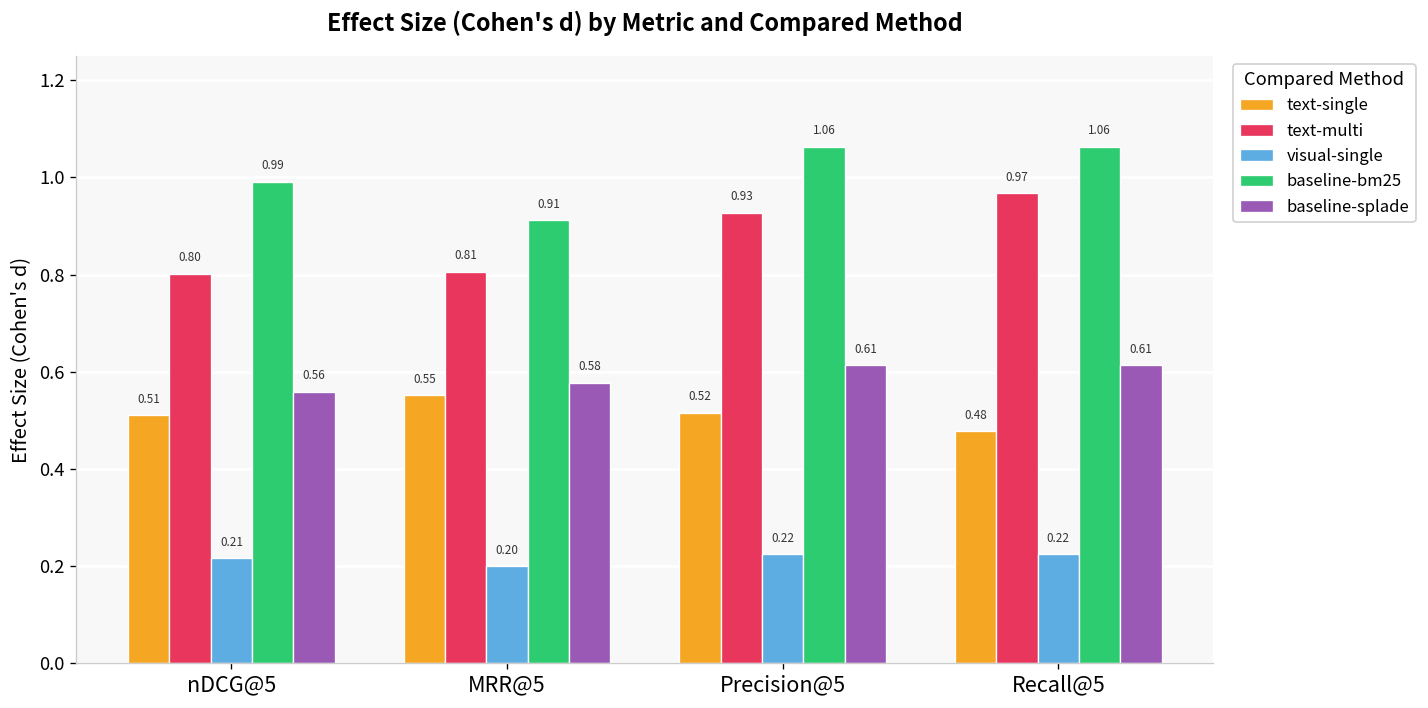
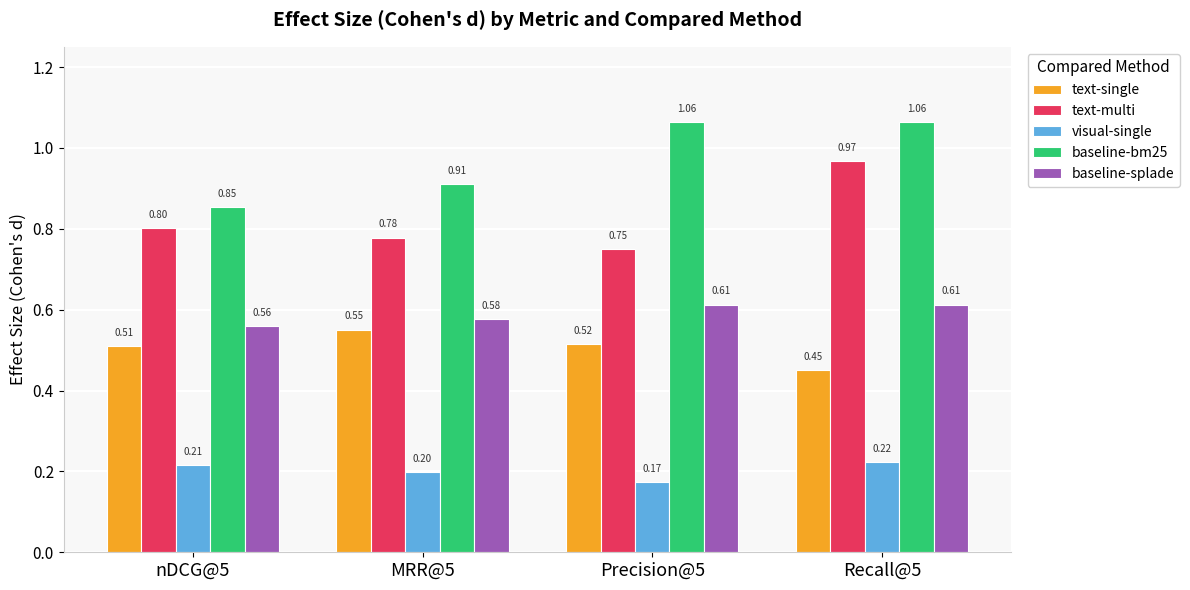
baseline-bm25, nDCG@5: 0.99 -> 0.85
text-multi, MRR@5: 0.81 -> 0.78
text-multi, Precision@5: 0.93 -> 0.75
visual-single, Precision@5: 0.22 -> 0.17
text-single, Recall@5: 0.48 -> 0.45
